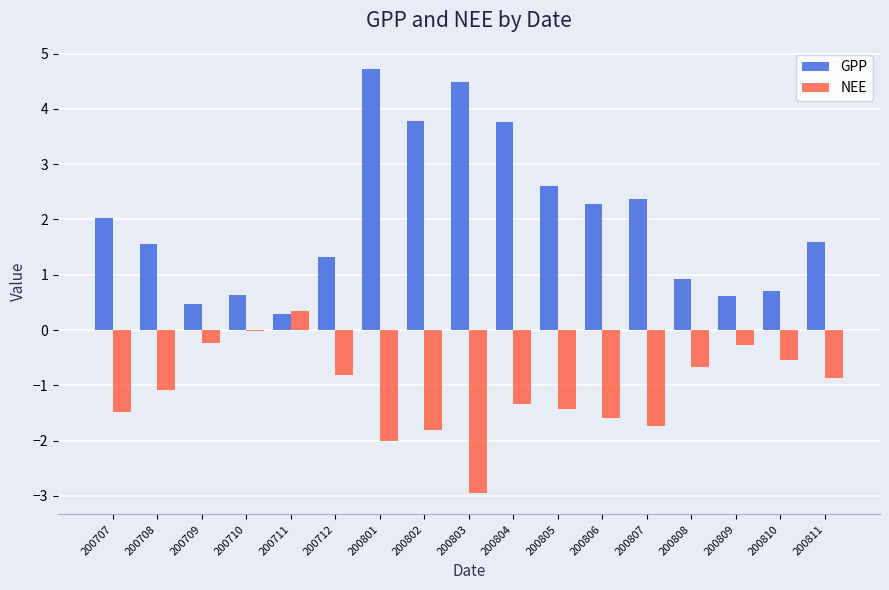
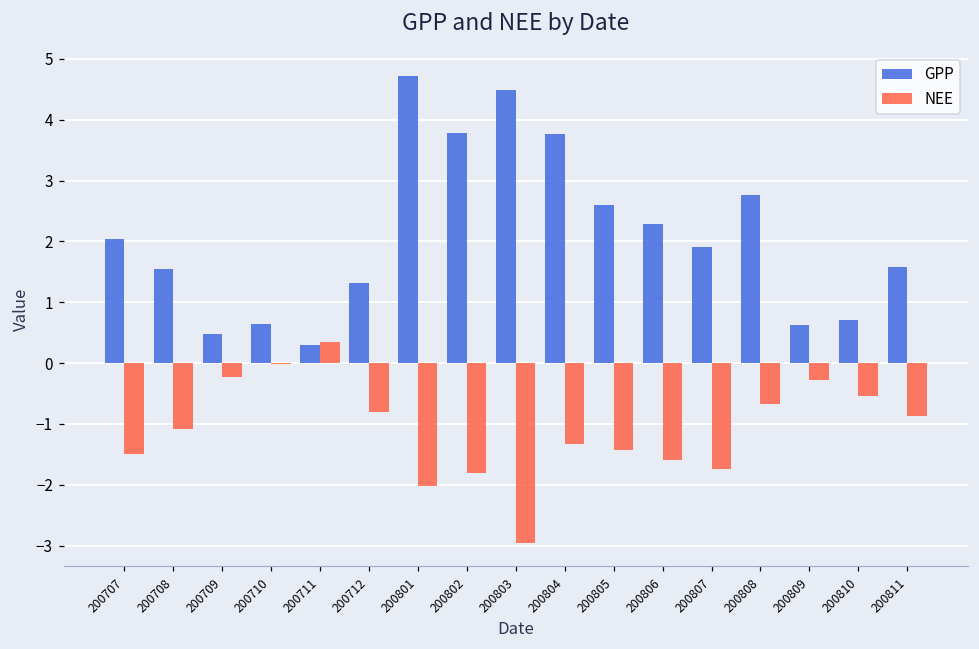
GPP, 200807: 2.4 -> 1.9
GPP, 200808: 0.9 -> 2.8
